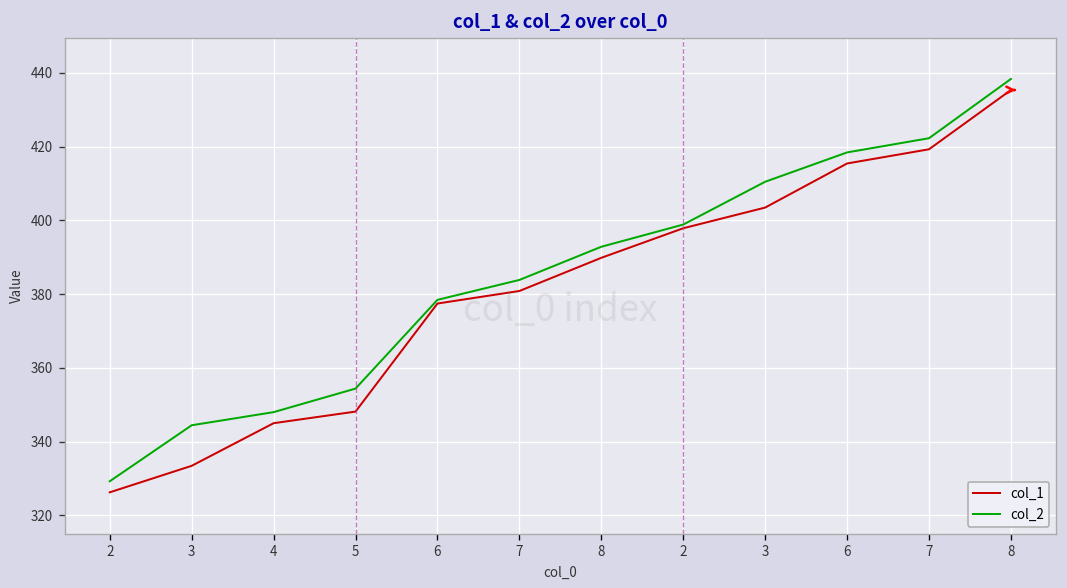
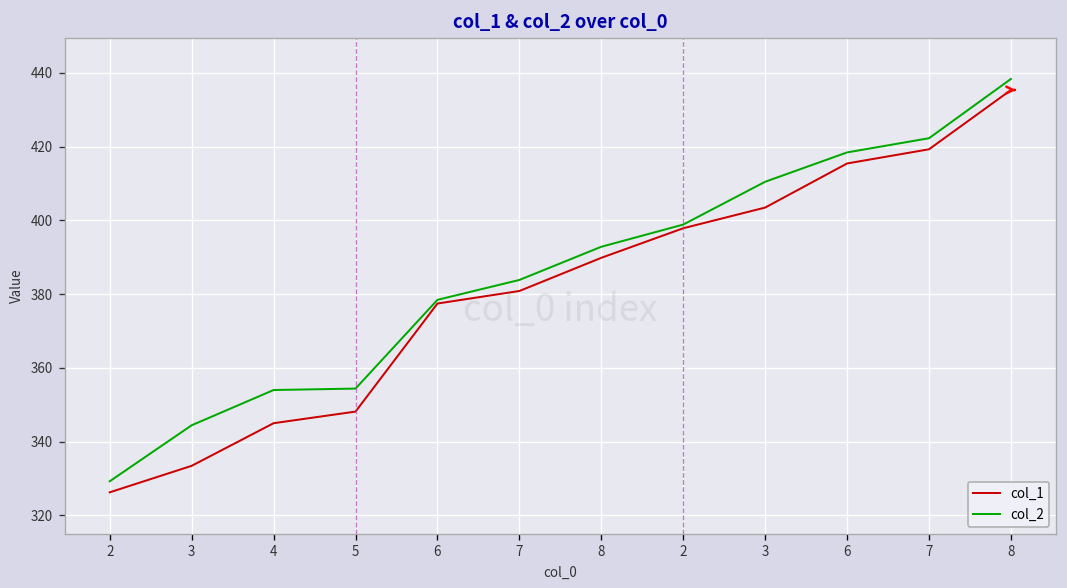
col_2, 4: 348 -> 354
